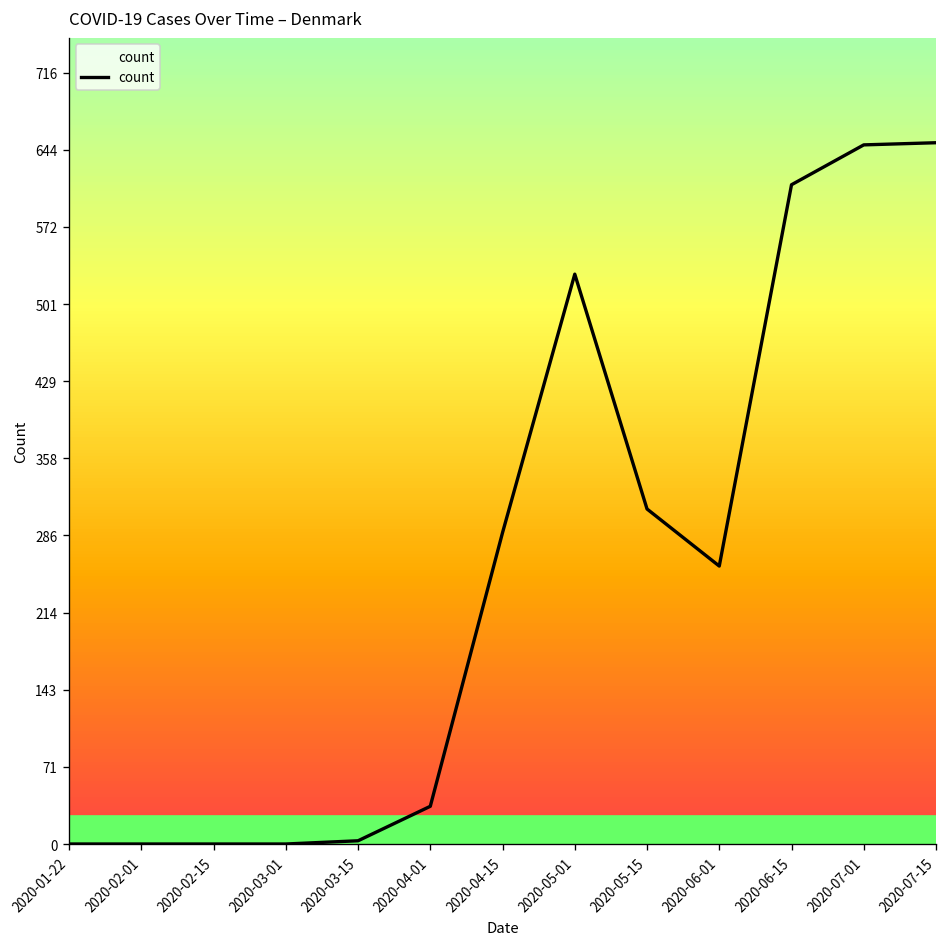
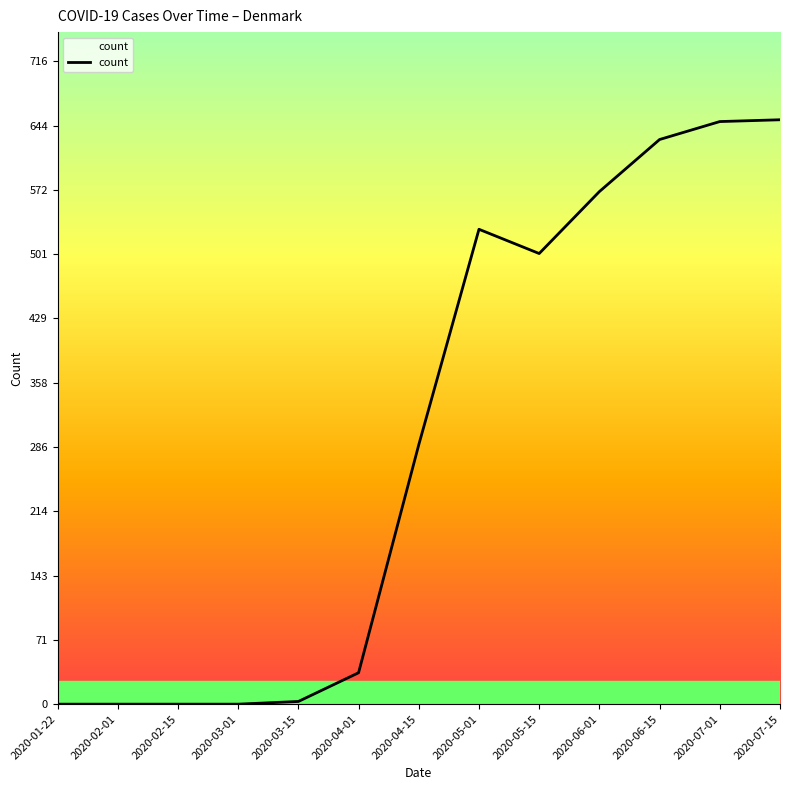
2020-05-15: 310 -> 500
2020-06-01: 260 -> 570
2020-06-15: 610 -> 630
